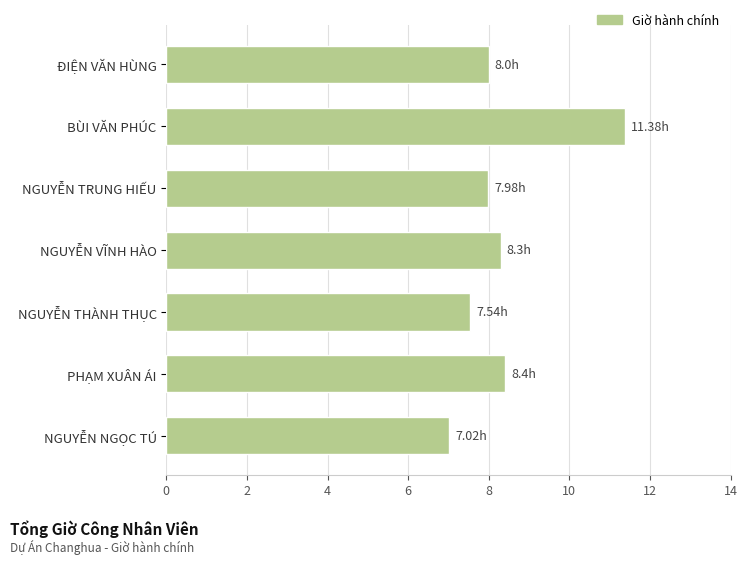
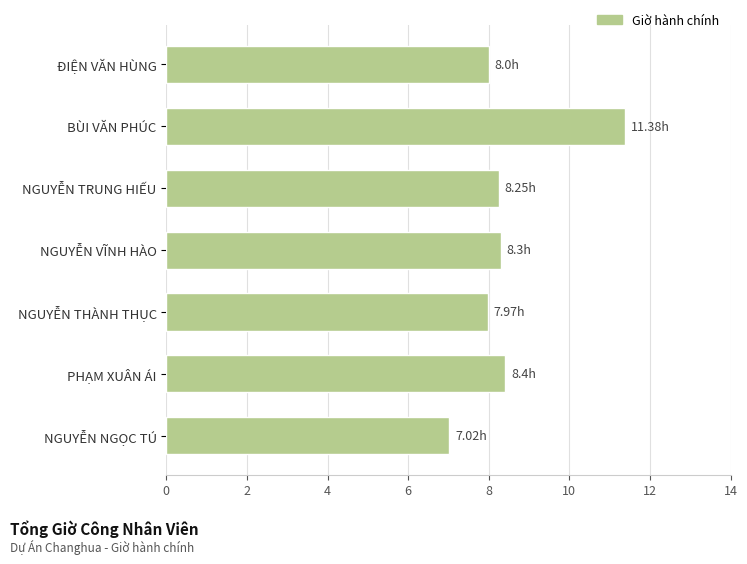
NGUYỄN TRUNG HIẾU: 7.98h -> 8.25h
NGUYỄN THÀNH THỤC: 7.54h -> 7.97h
